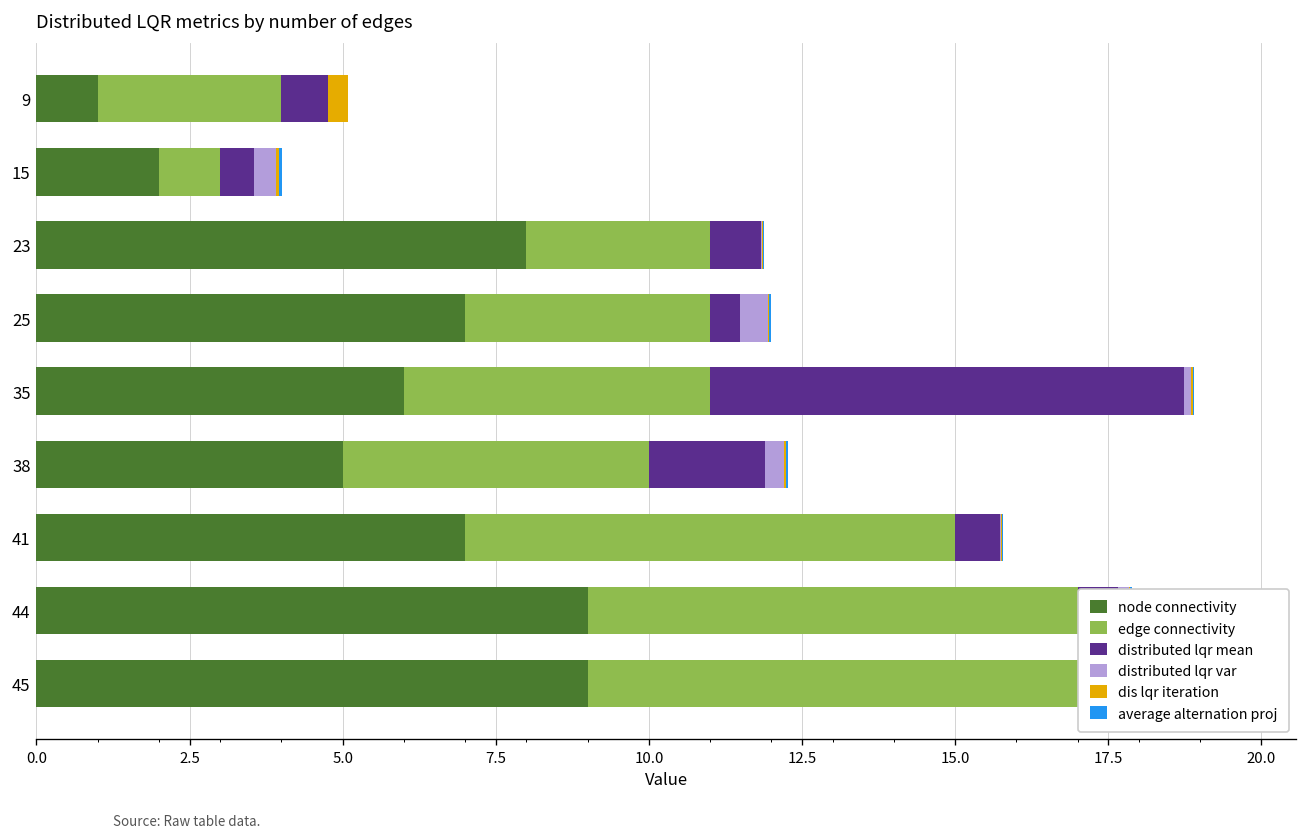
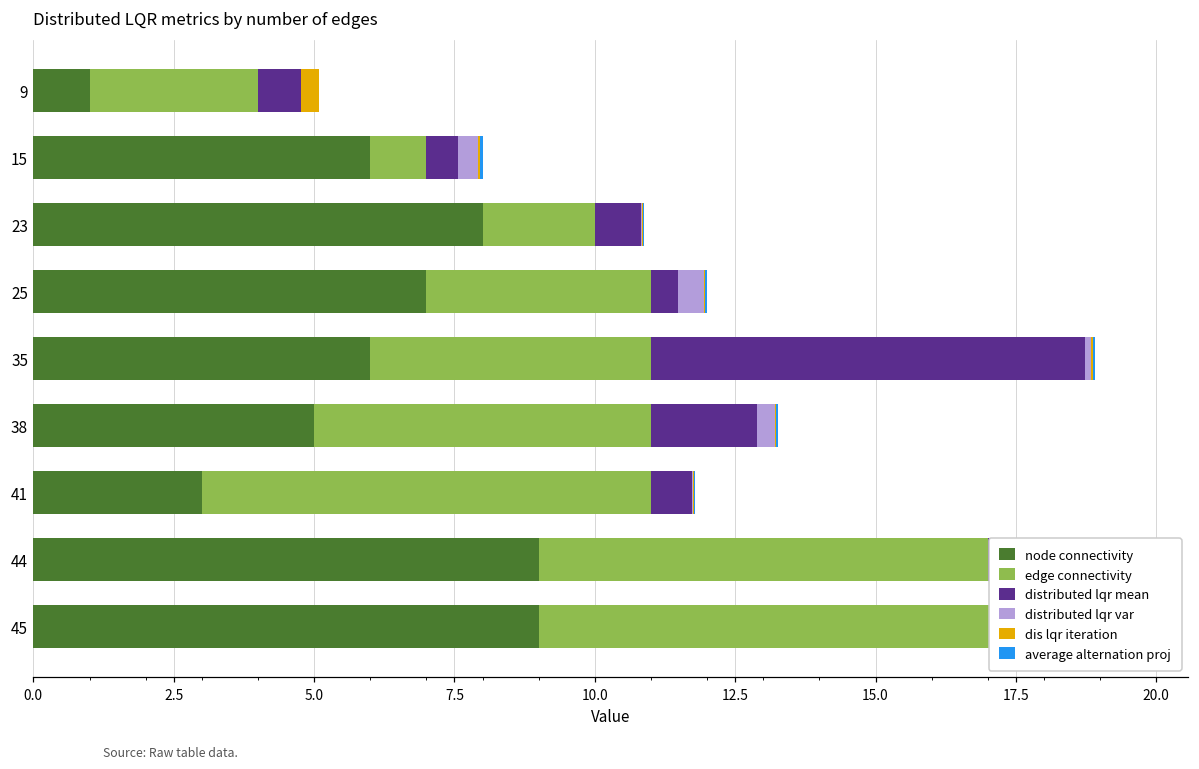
node connectivity, 15: 2 -> 6
edge connectivity, 23: 3 -> 2
edge connectivity, 38: 5 -> 6
node connectivity, 41: 7 -> 3
